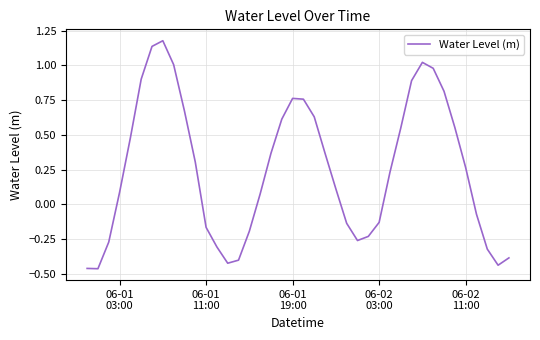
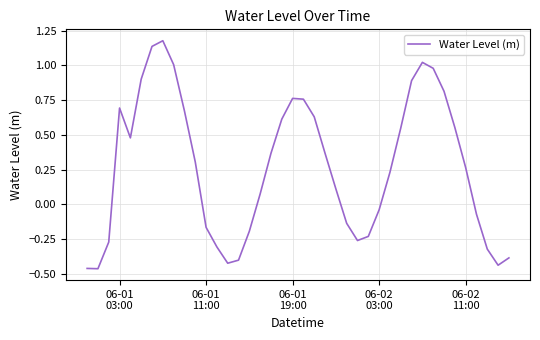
06-01 03:00: 0.09 -> 0.69
06-02 03:00: -0.13 -> -0.04
